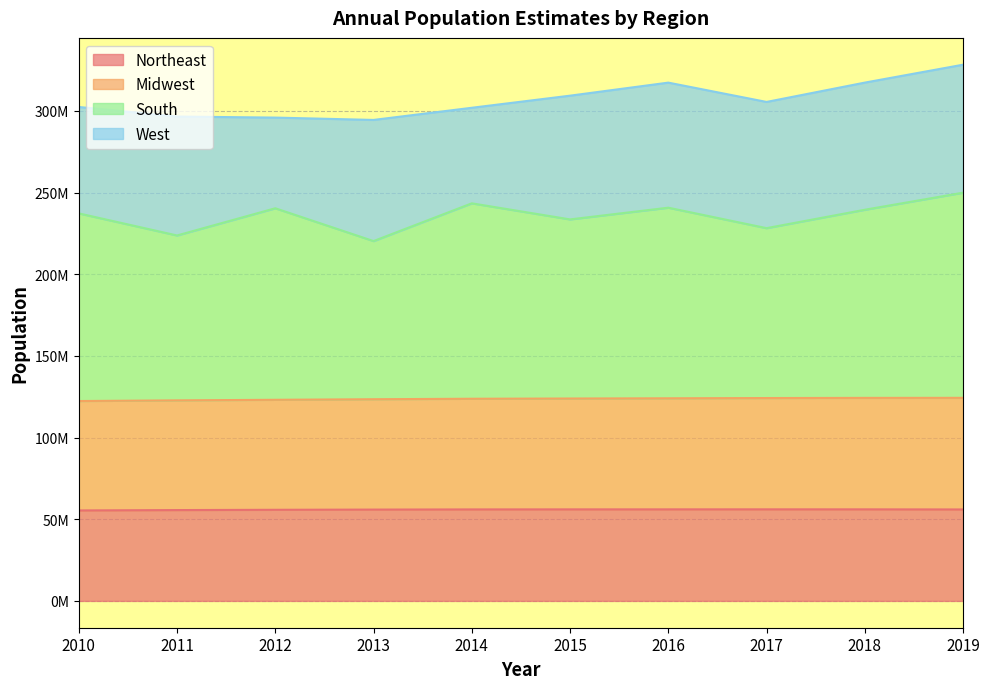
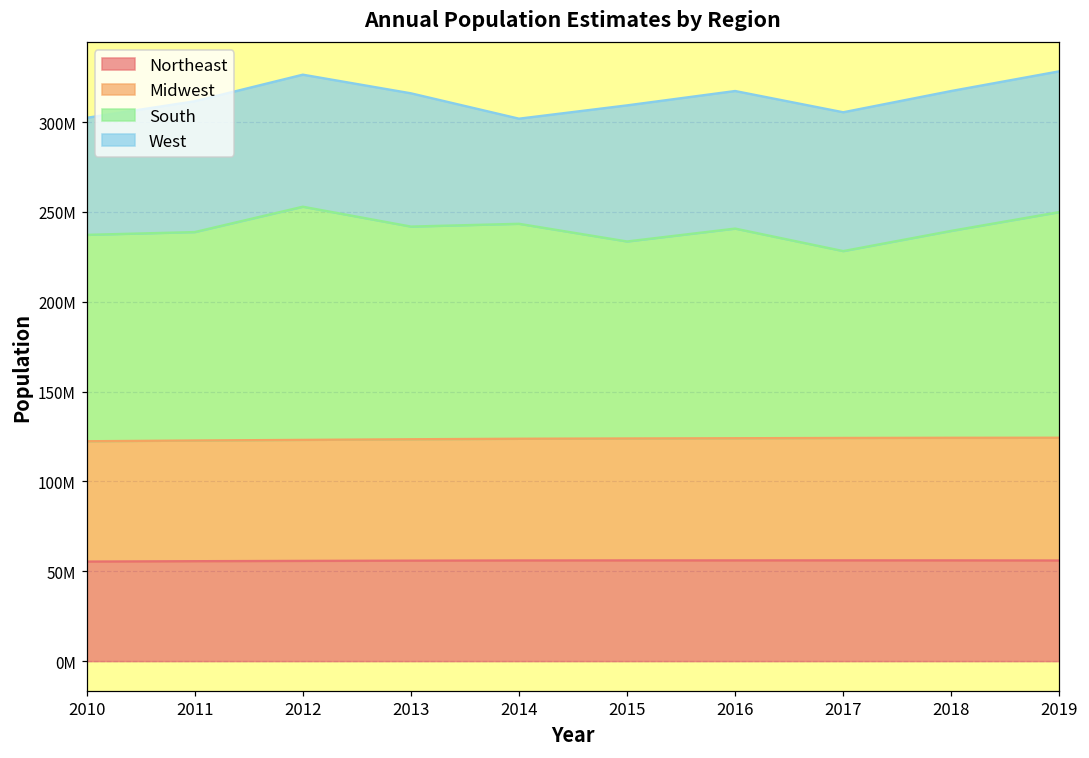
South, 2011: 101000000 -> 116000000
South, 2012: 117000000 -> 130000000
West, 2012: 56000000 -> 73000000
South, 2013: 97000000 -> 118000000
